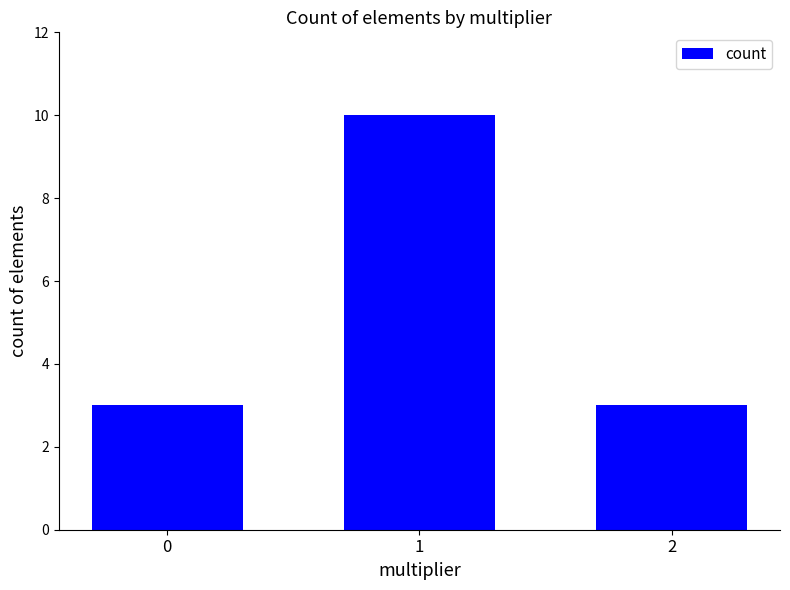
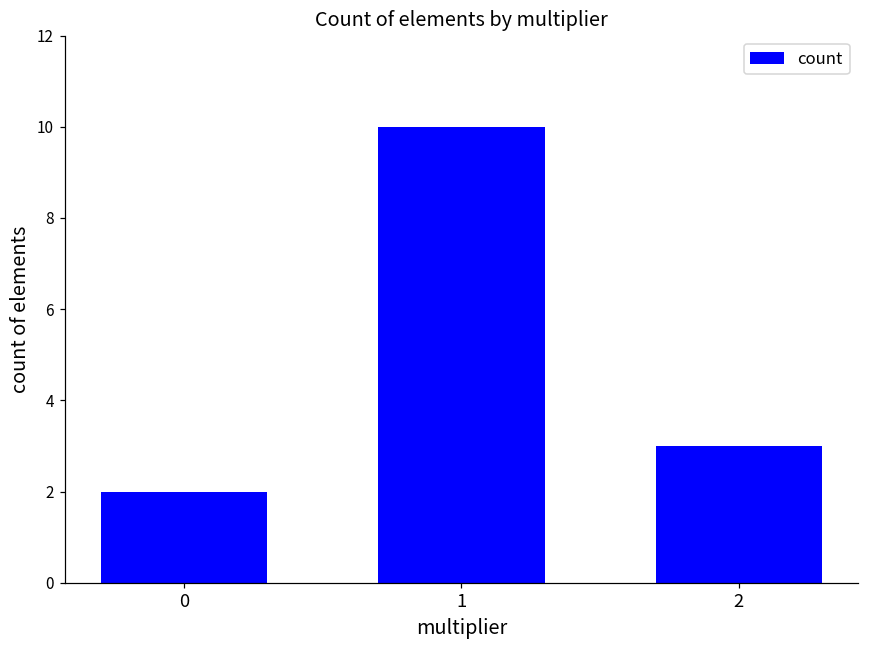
0: 3 -> 2
